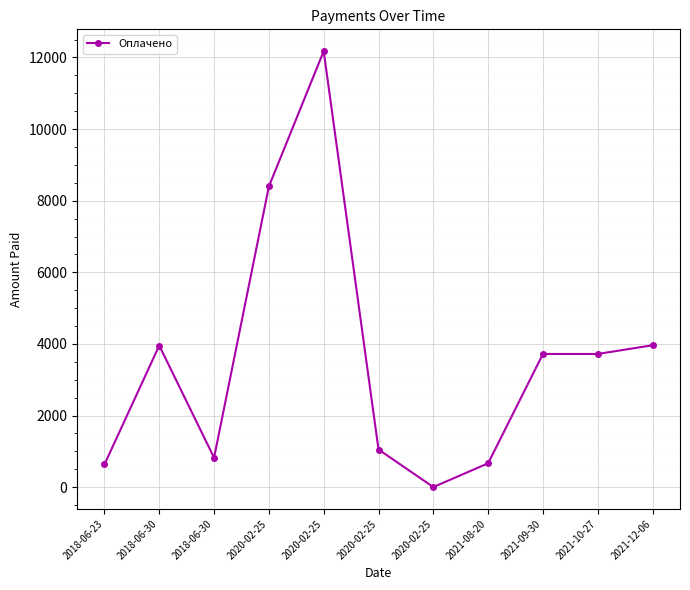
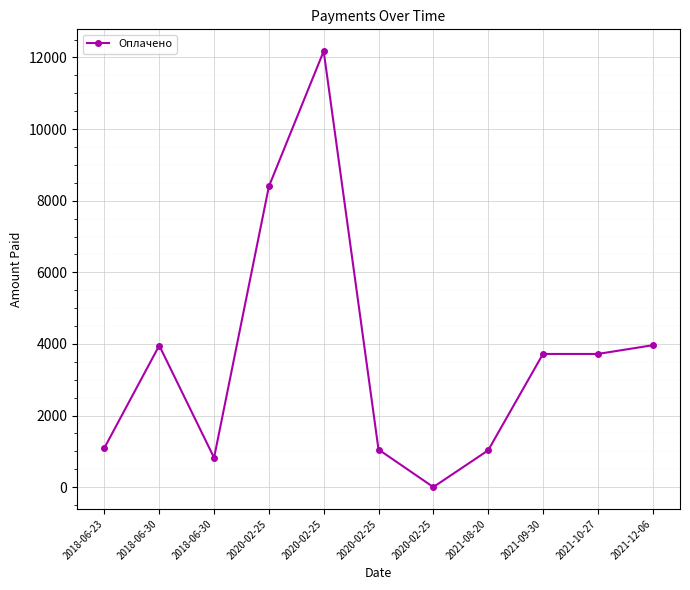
2018-06-23: 600 -> 1100
2021-08-20: 700 -> 1000
